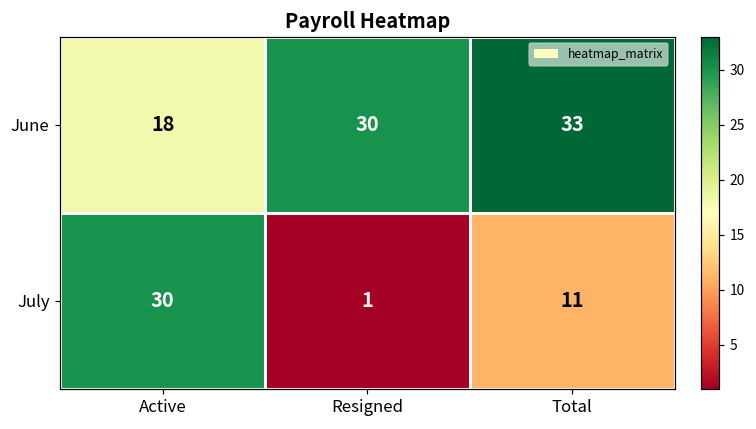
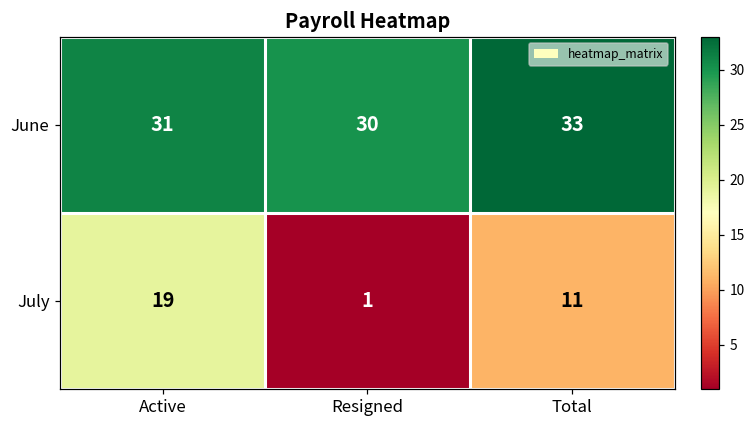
June, Active: 18 -> 31
July, Active: 30 -> 19
